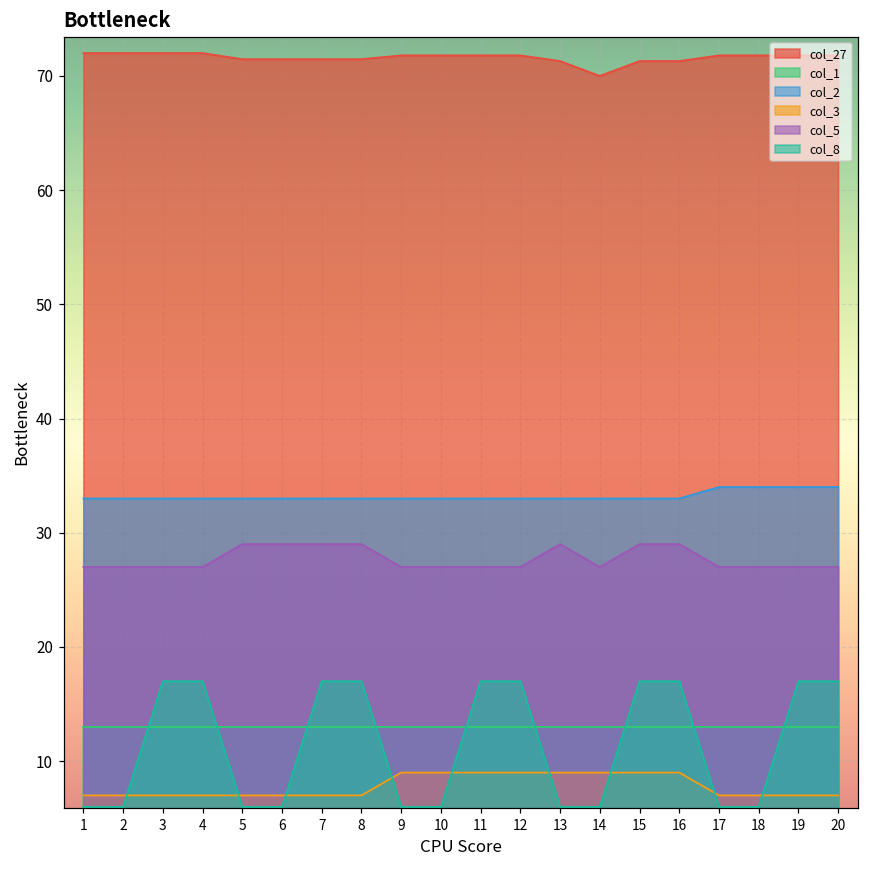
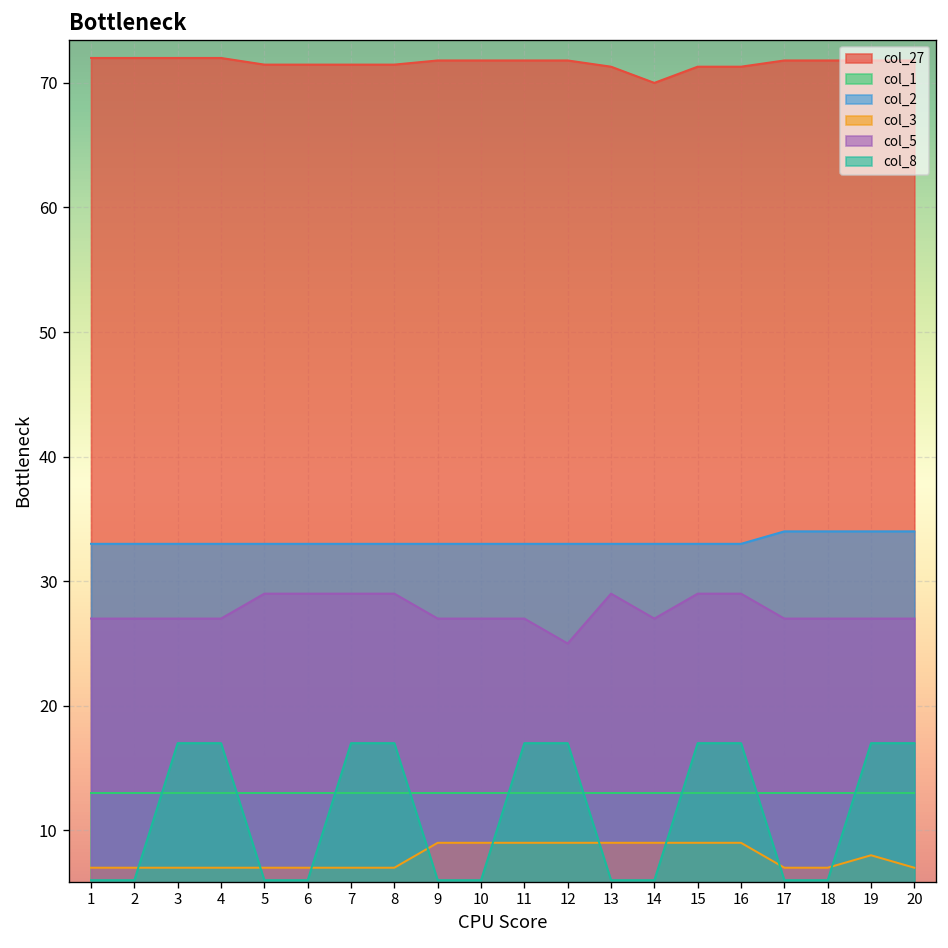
col_5, 12: 27 -> 25
col_3, 19: 7 -> 8
